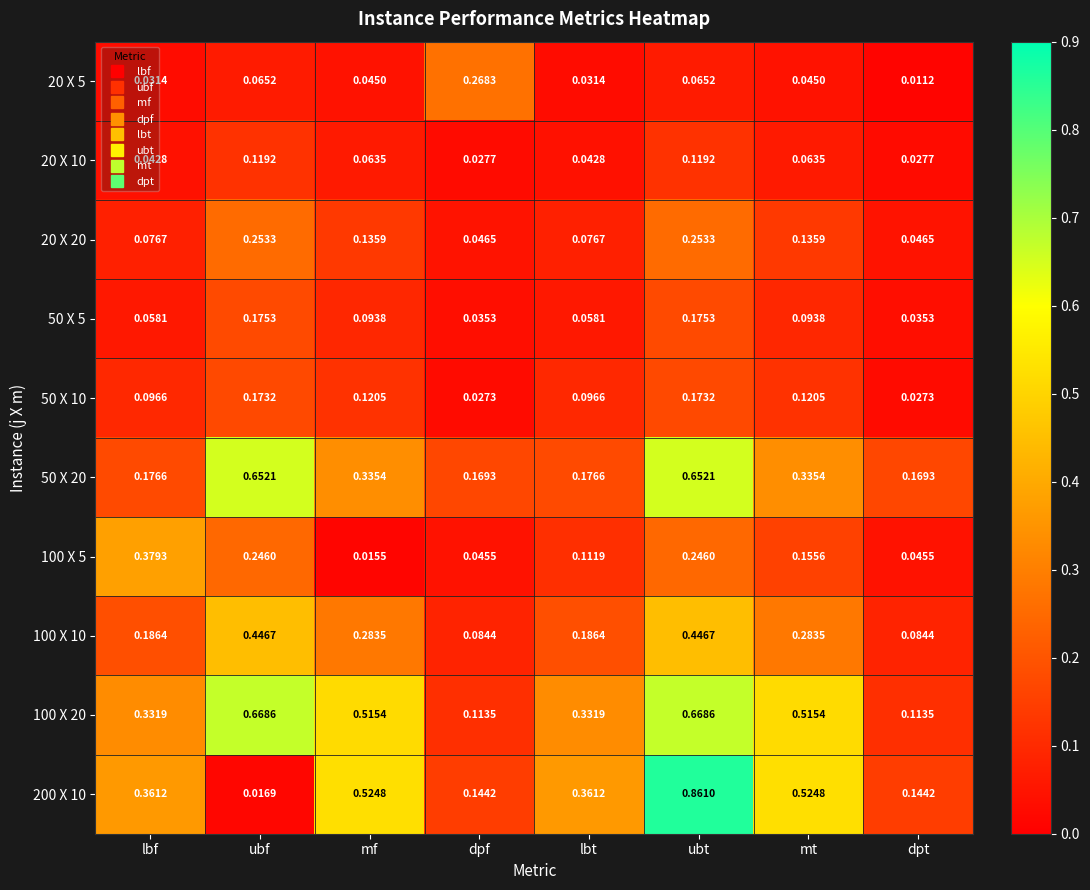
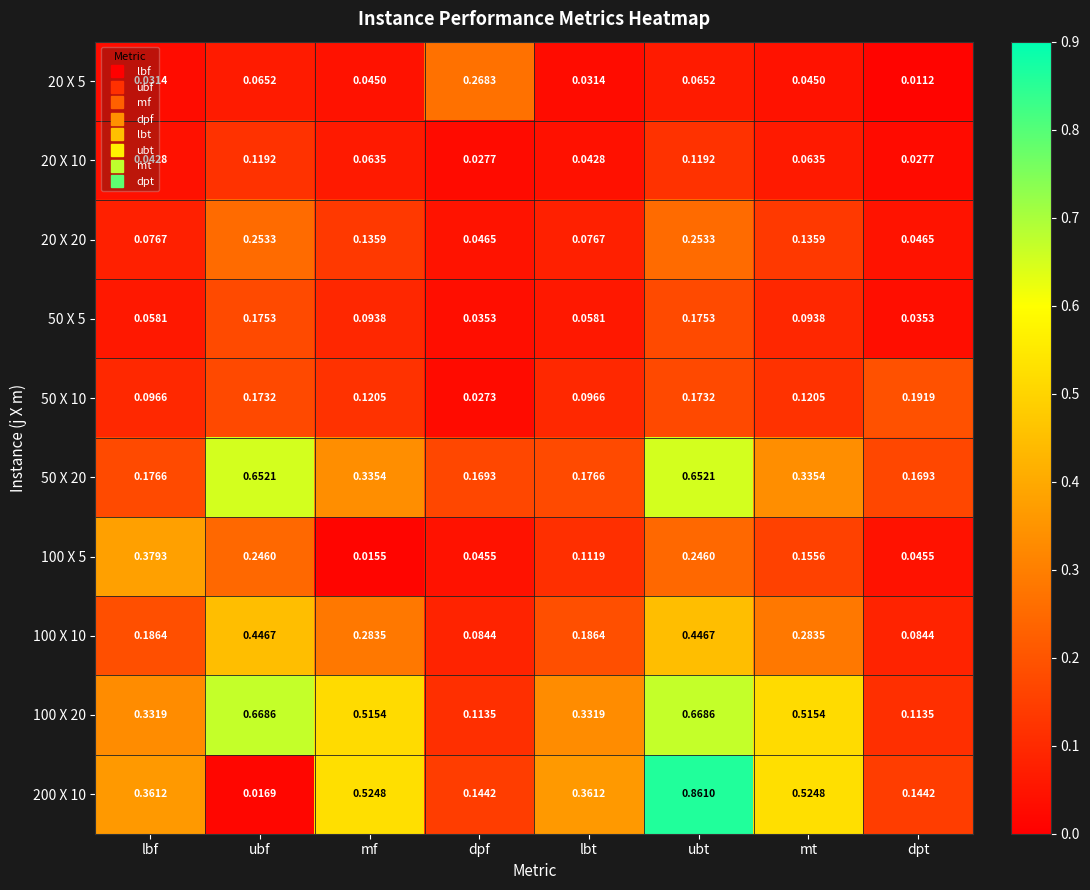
50 X 10, dpt: 0.0273 -> 0.1919
